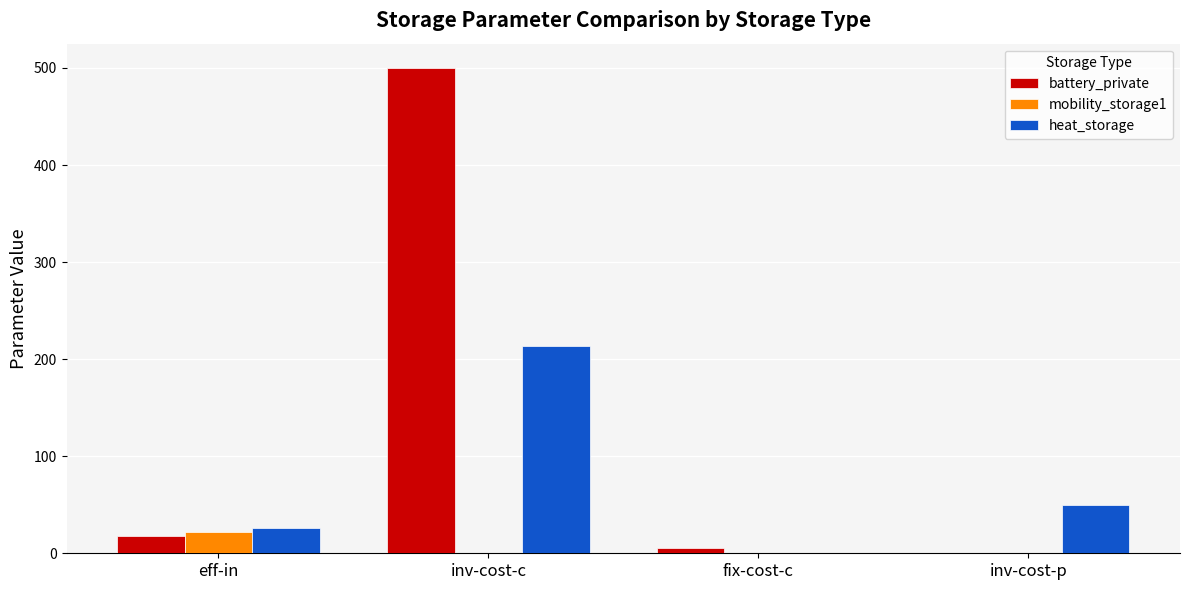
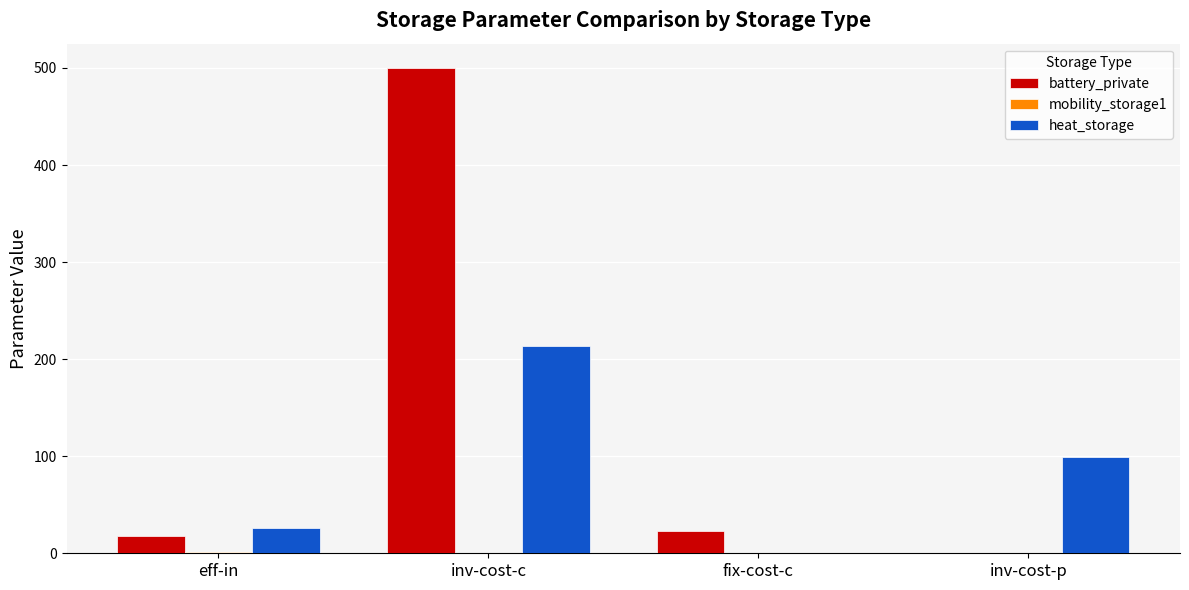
mobility_storage1, eff-in: 20 -> 0
battery_private, fix-cost-c: 10 -> 20
heat_storage, inv-cost-p: 50 -> 100
